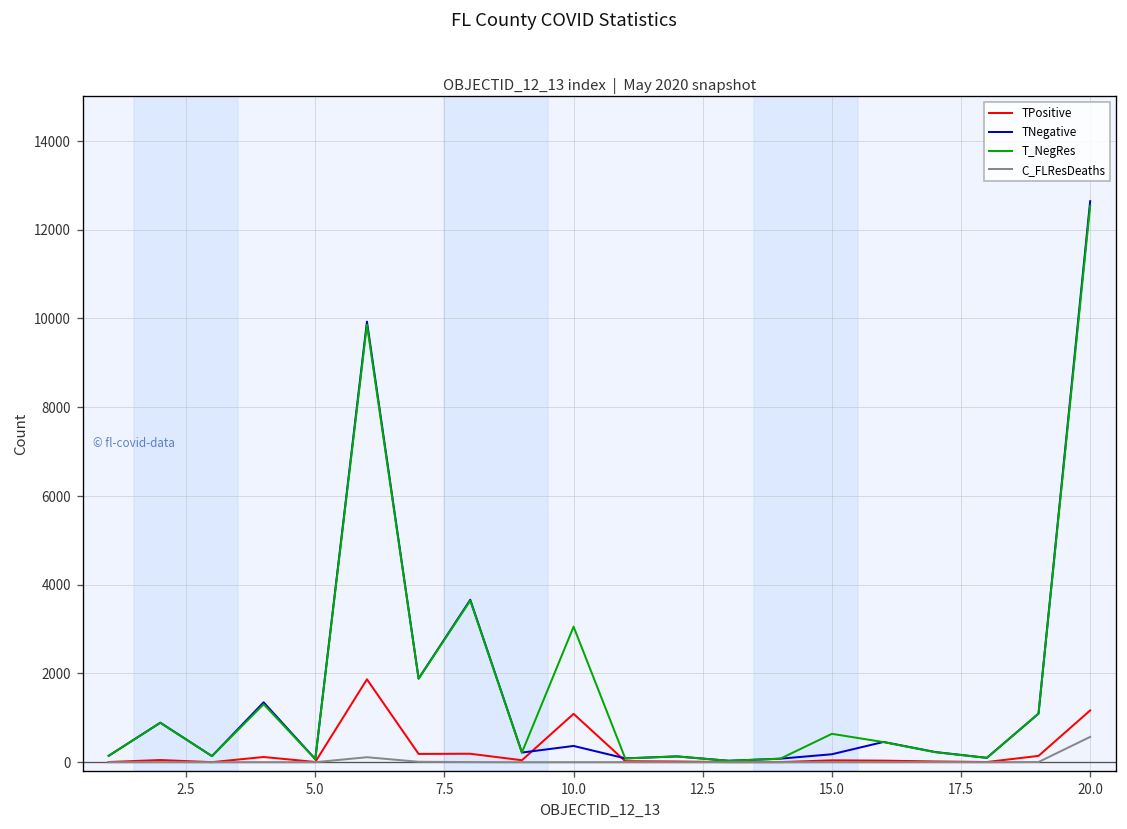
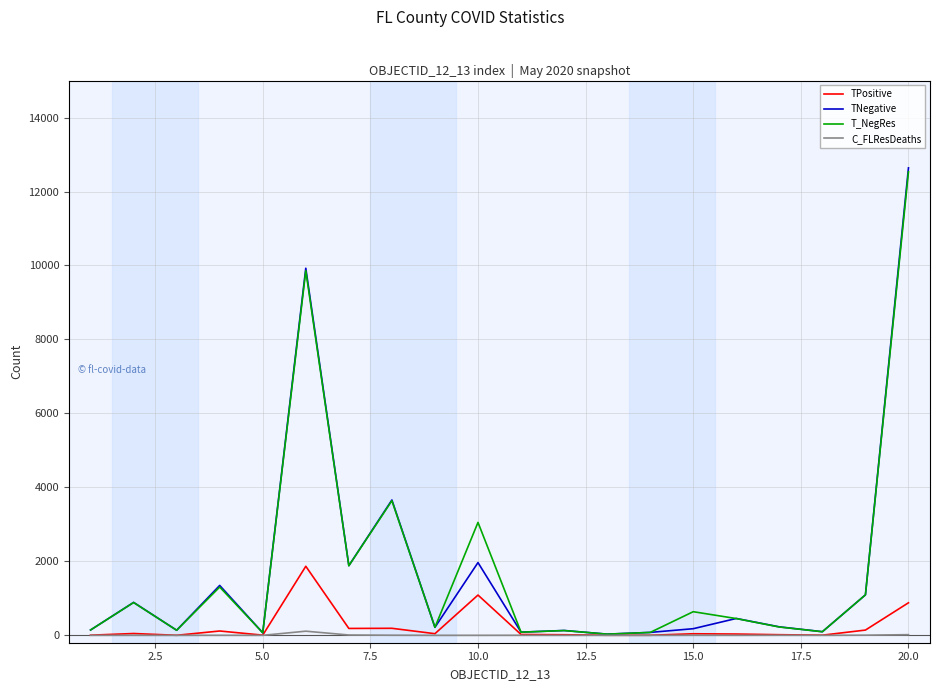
TNegative, 10.0: 400 -> 2000
TPositive, 20.0: 1200 -> 900
C_FLResDeaths, 20.0: 600 -> 0
